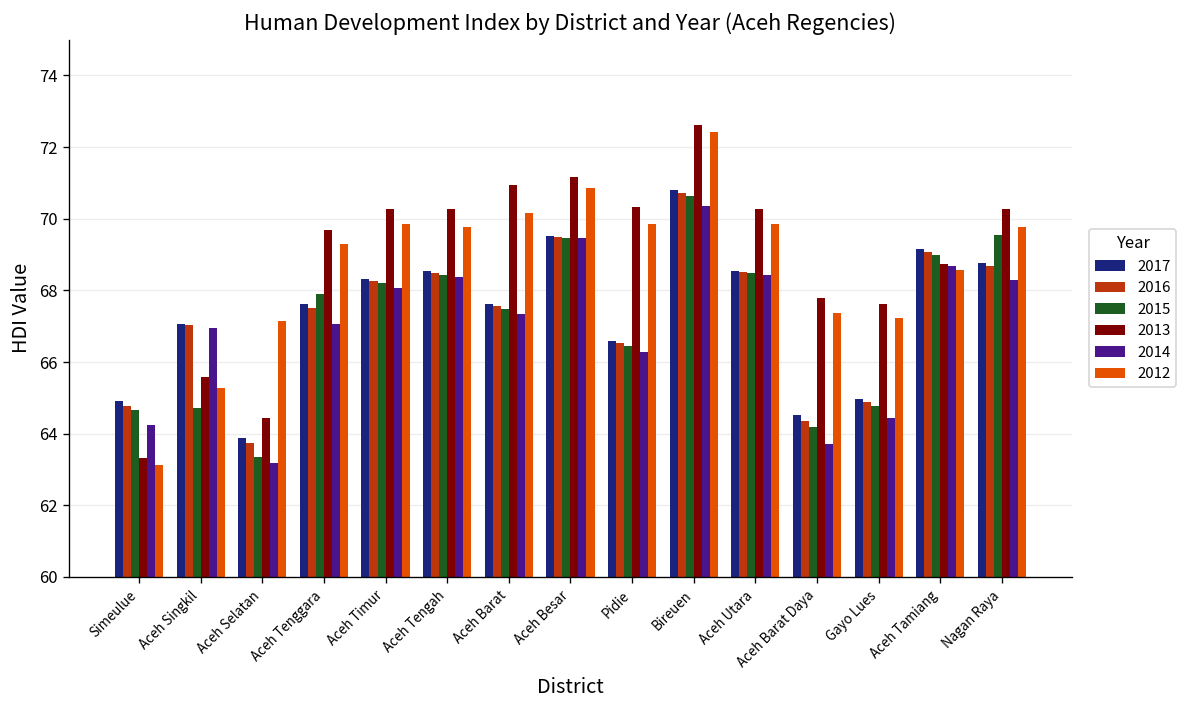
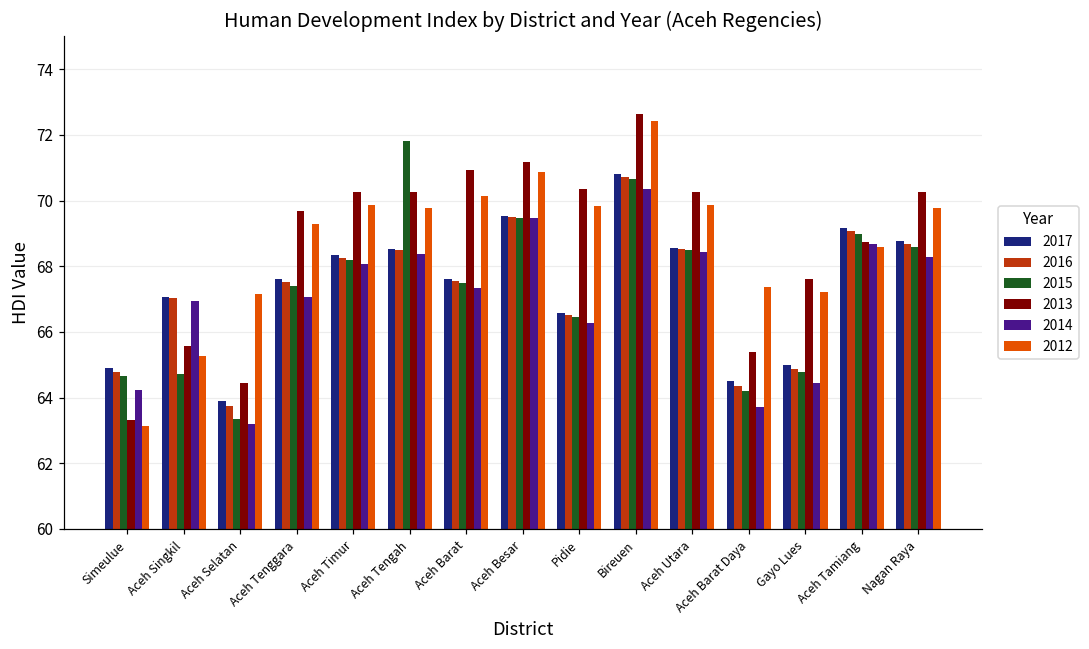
2015, Aceh Tenggara: 67.9 -> 67.4
2015, Aceh Tengah: 68.4 -> 71.8
2013, Aceh Barat Daya: 67.8 -> 65.4
2015, Nagan Raya: 69.5 -> 68.6
